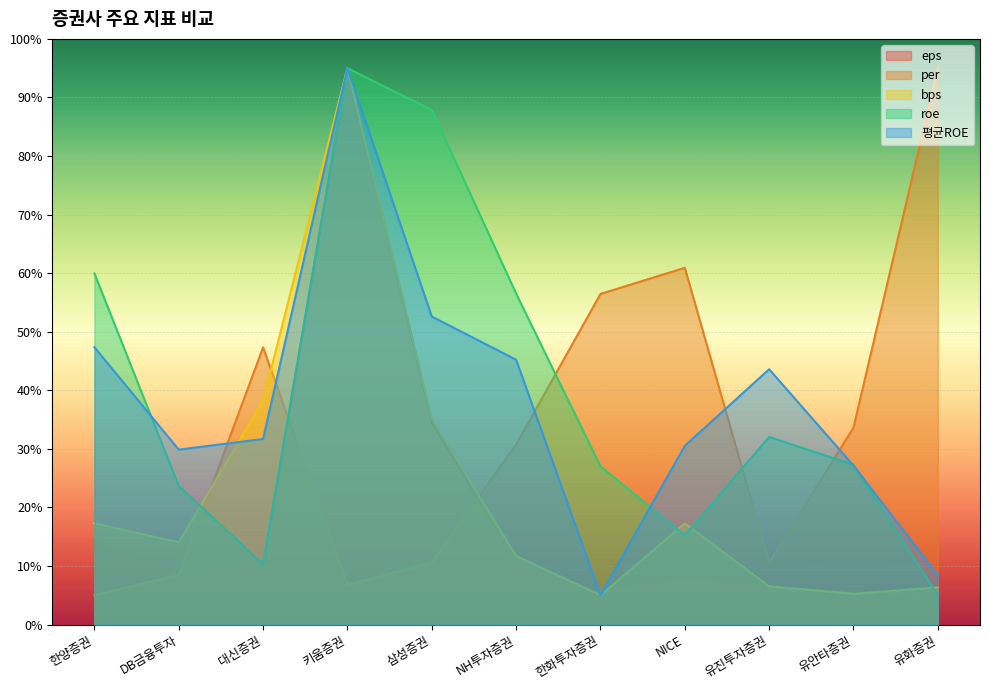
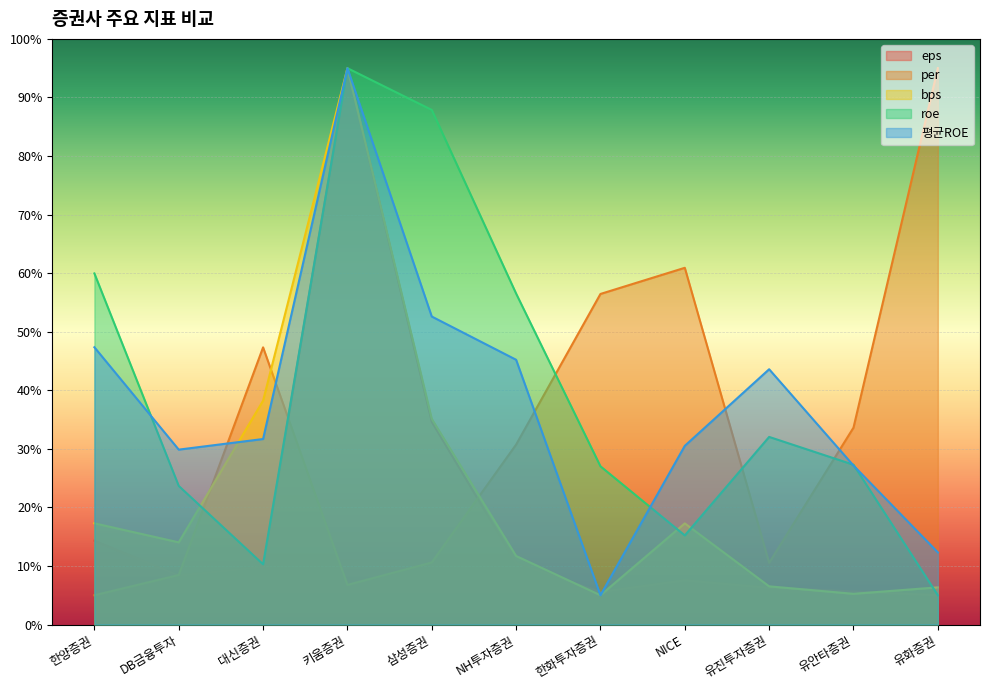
평균ROE, 유화증권: 8% -> 12%
